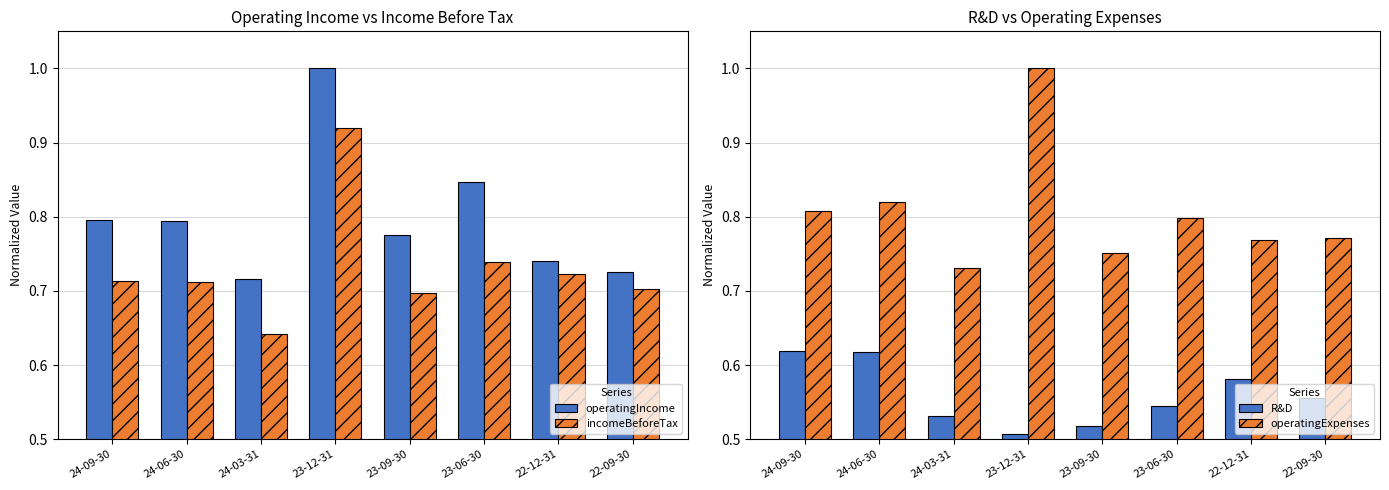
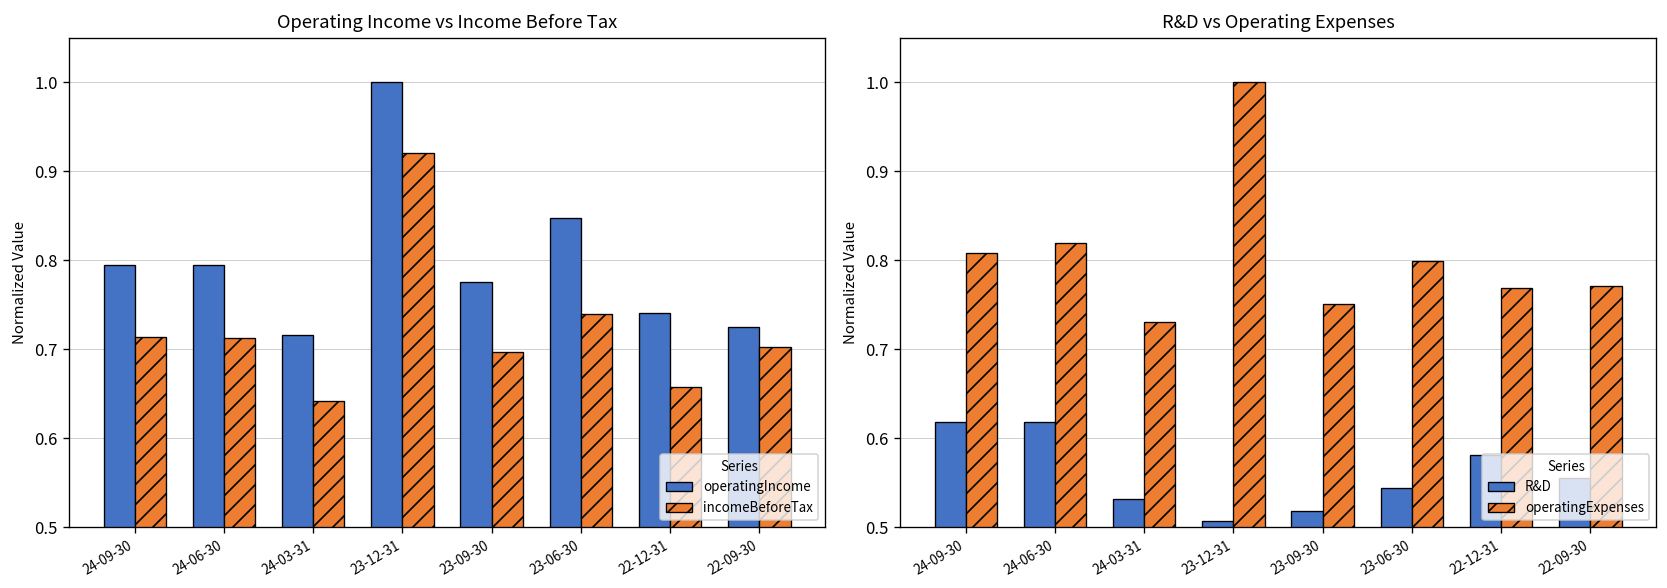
Operating Income vs Income Before Tax, incomeBeforeTax, 22-12-31: 0.72 -> 0.66
